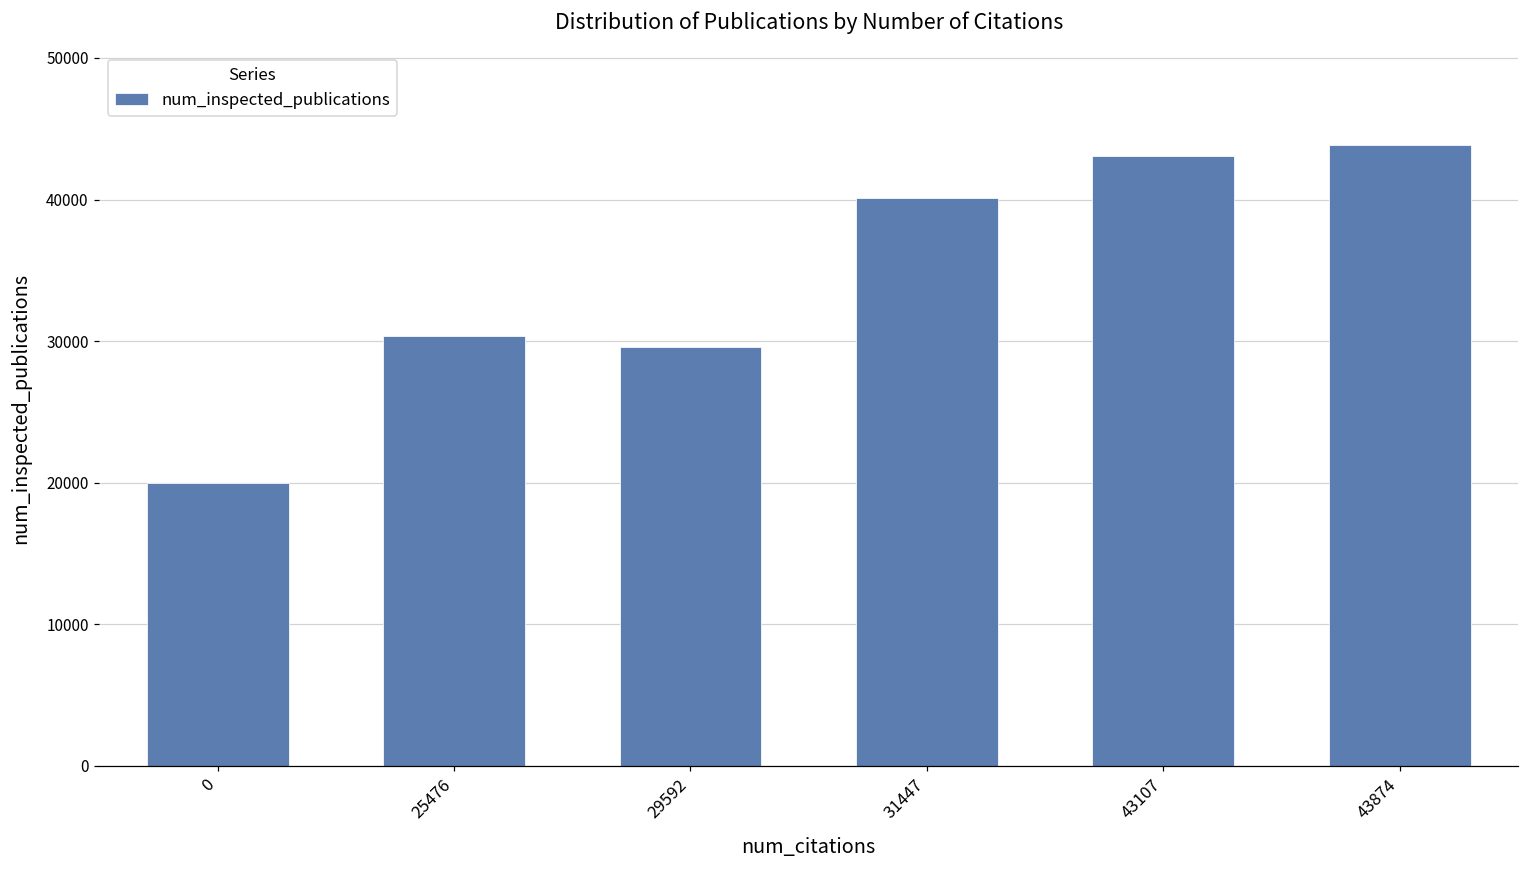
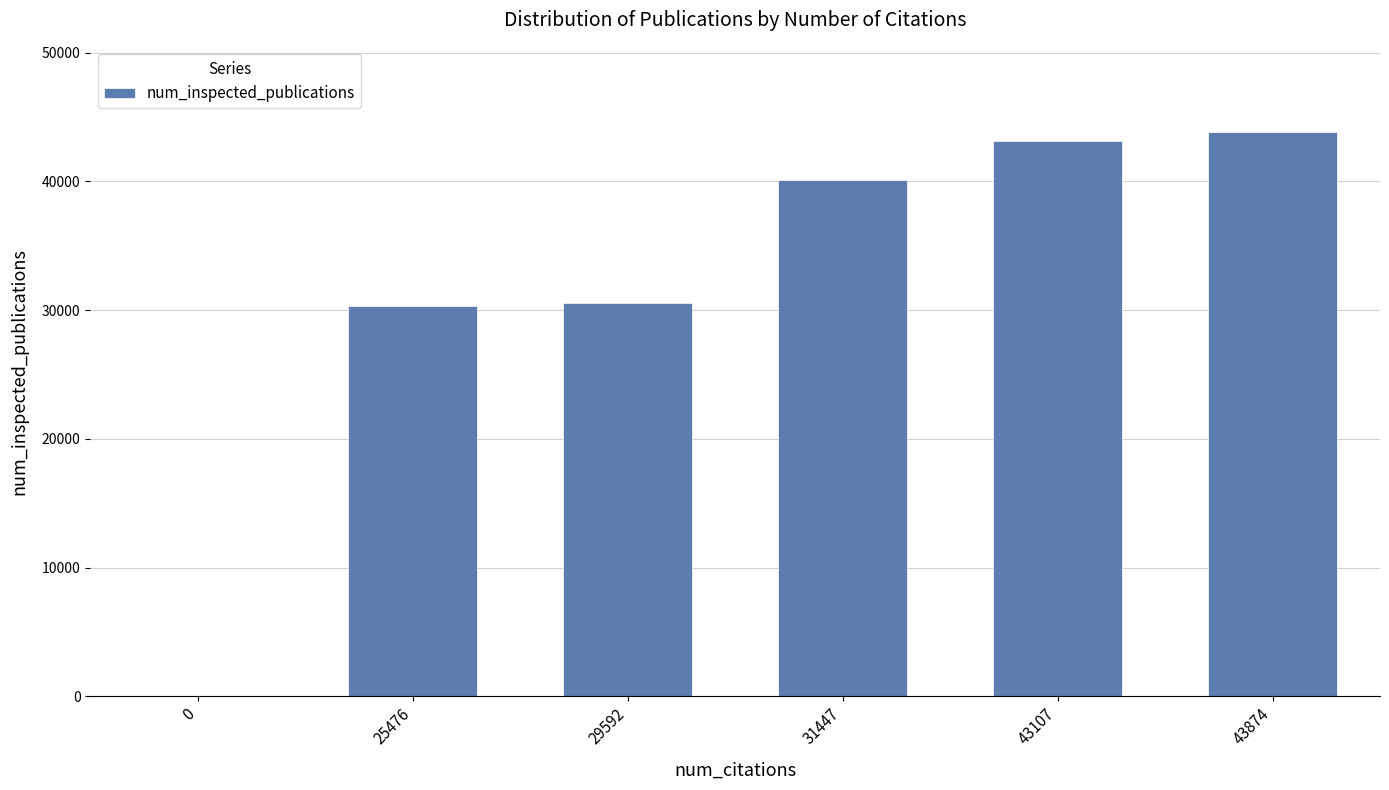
0: 20000 -> 0
29592: 29600 -> 30600
